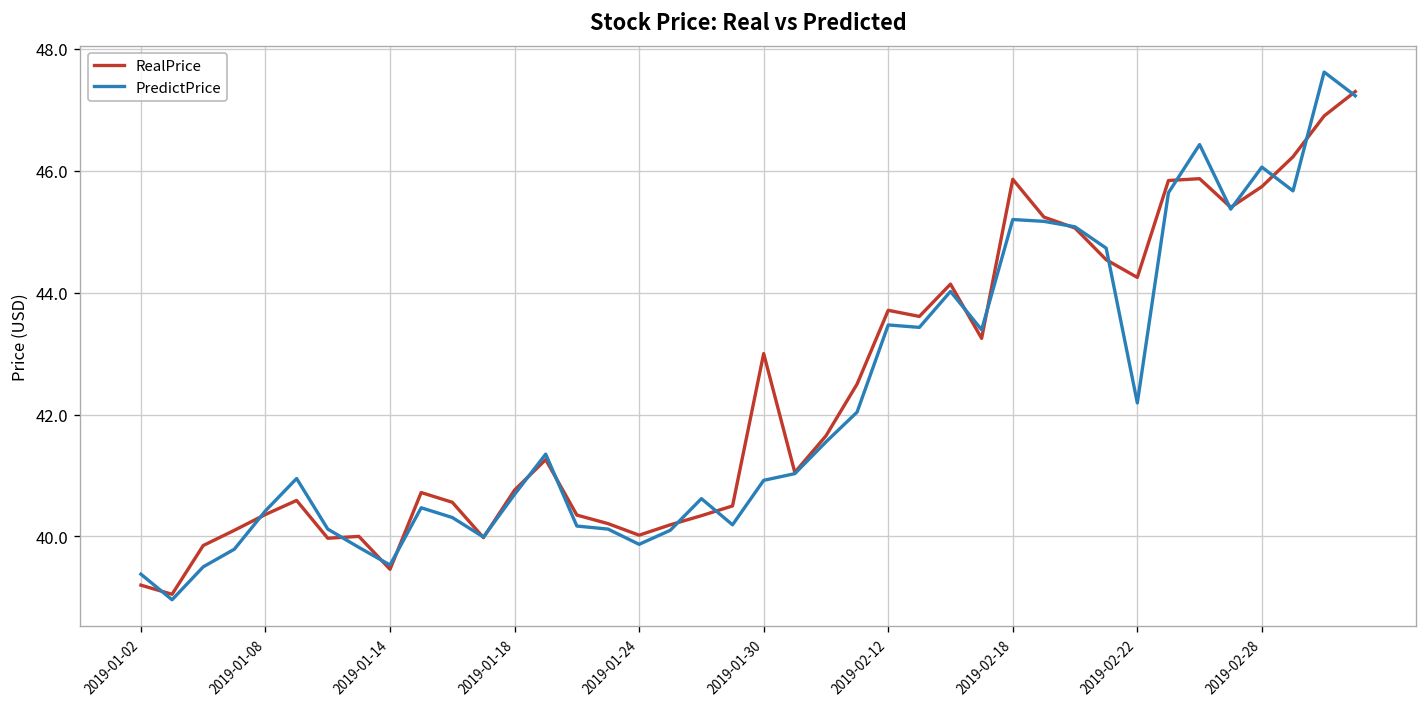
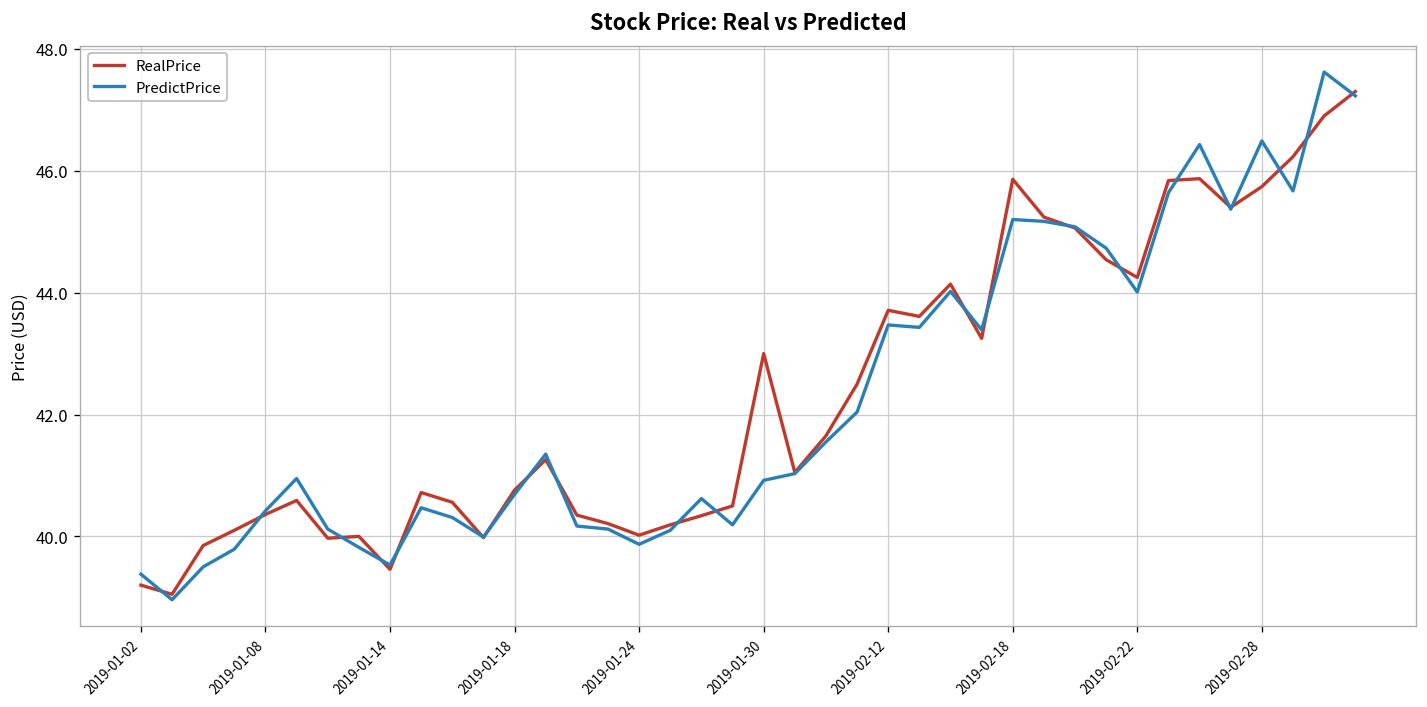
PredictPrice, 2019-02-22: 42.2 -> 44.0
PredictPrice, 2019-02-28: 46.1 -> 46.5
